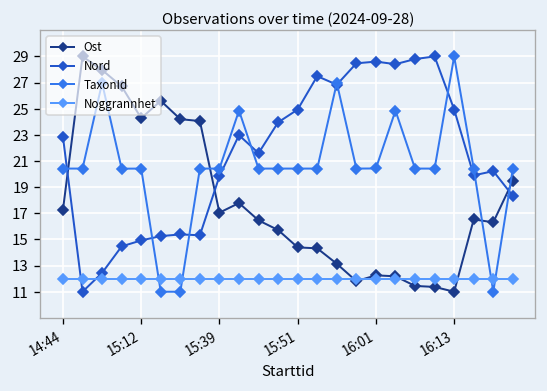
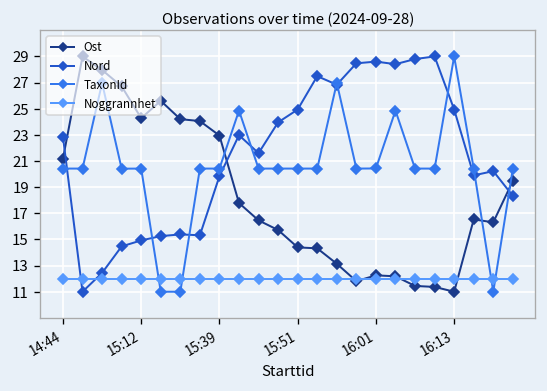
Ost, 14:44: 17.3 -> 21.2
Ost, 15:39: 17.0 -> 23.0
